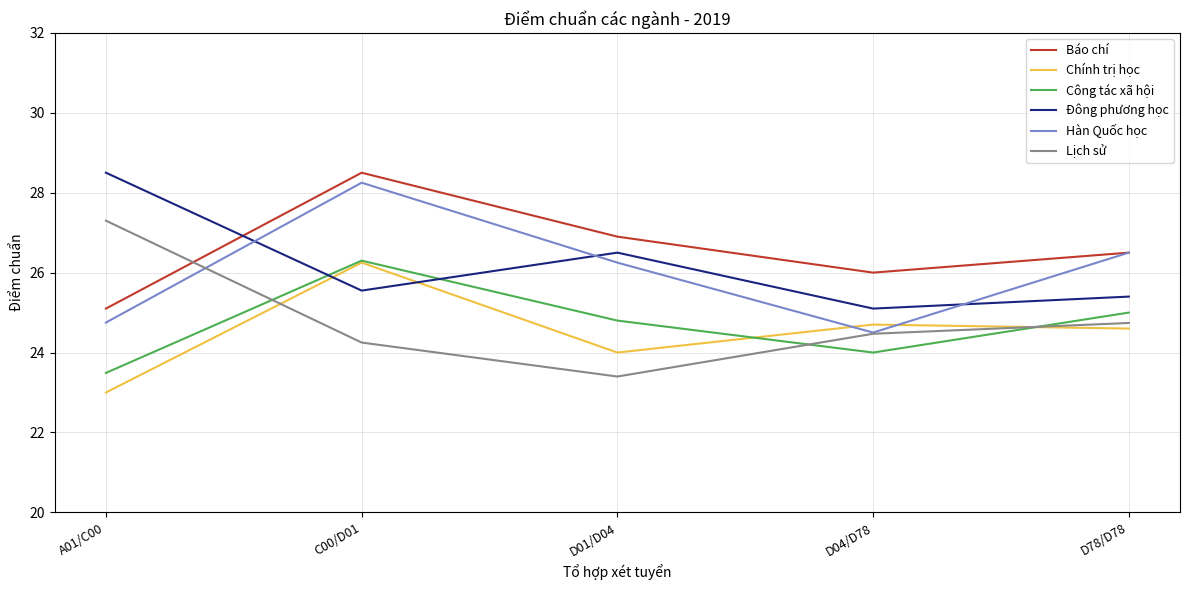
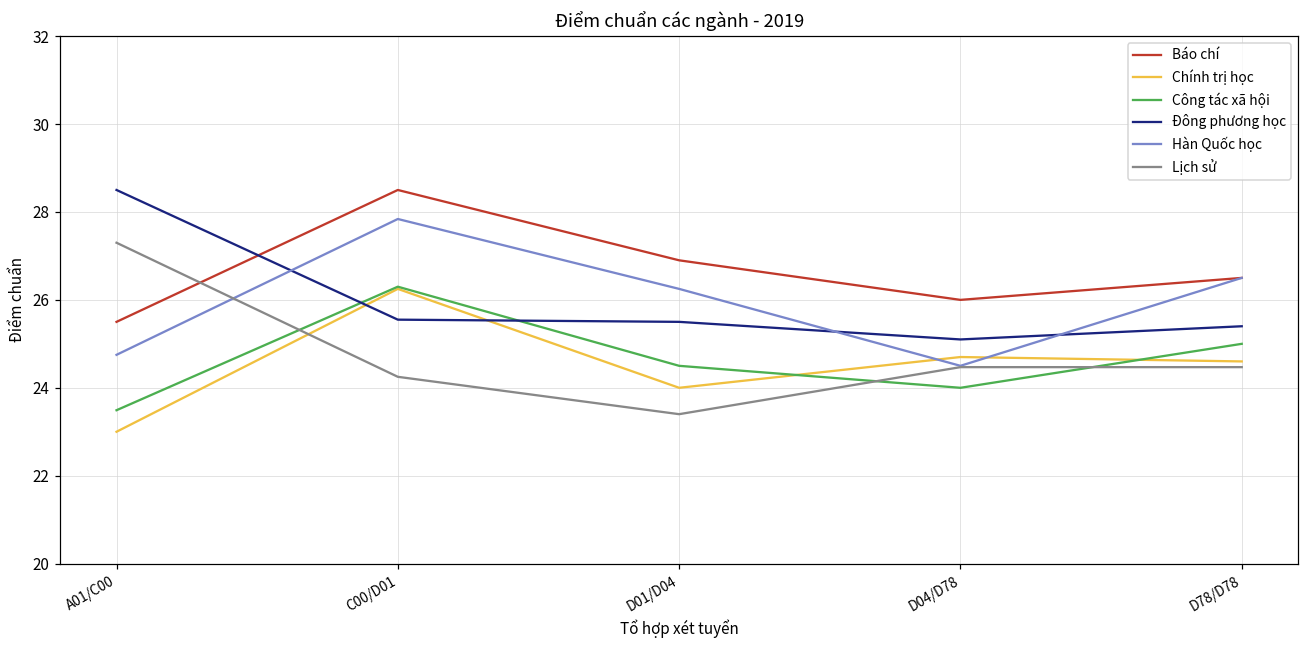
Báo chí, A01/C00: 25.1 -> 25.5
Hàn Quốc học, C00/D01: 28.3 -> 27.8
Công tác xã hội, D01/D04: 24.8 -> 24.5
Đông phương học, D01/D04: 26.5 -> 25.5
Lịch sử, D78/D78: 24.7 -> 24.5
